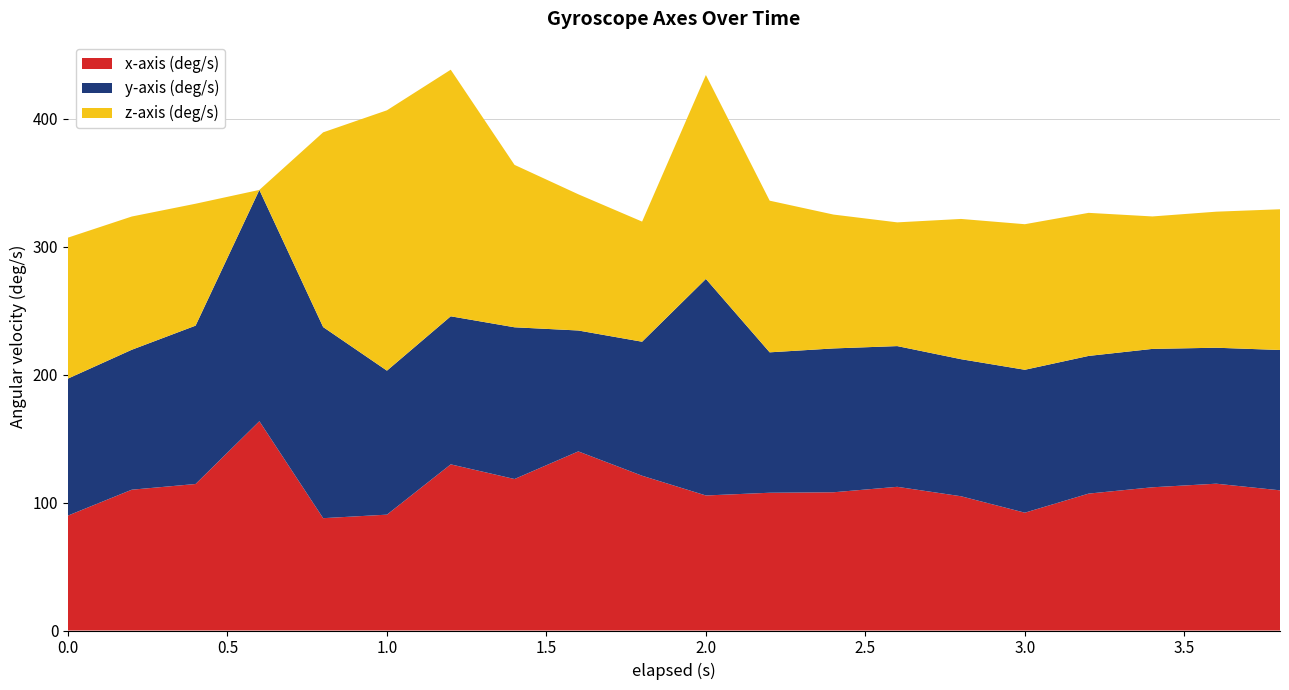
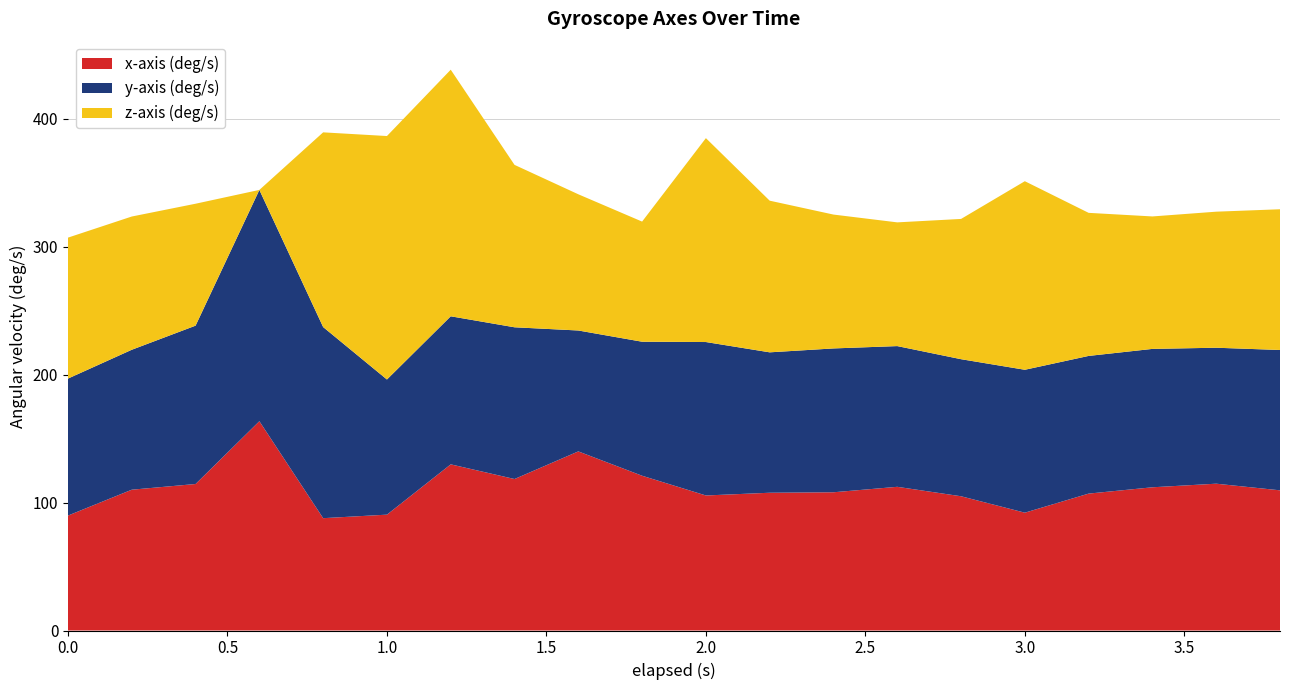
y-axis (deg/s), 1.0: 113 -> 106
z-axis (deg/s), 1.0: 204 -> 190
y-axis (deg/s), 2.0: 169 -> 120
z-axis (deg/s), 3.0: 114 -> 147
